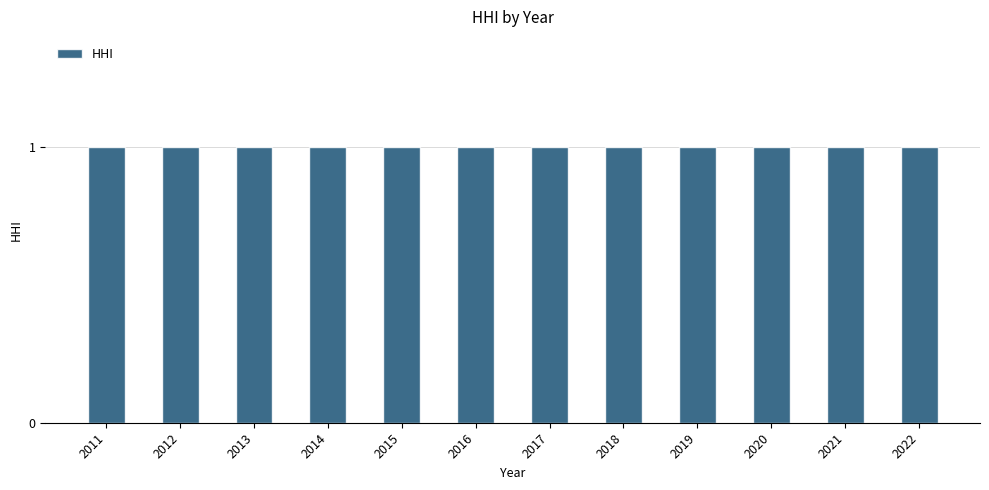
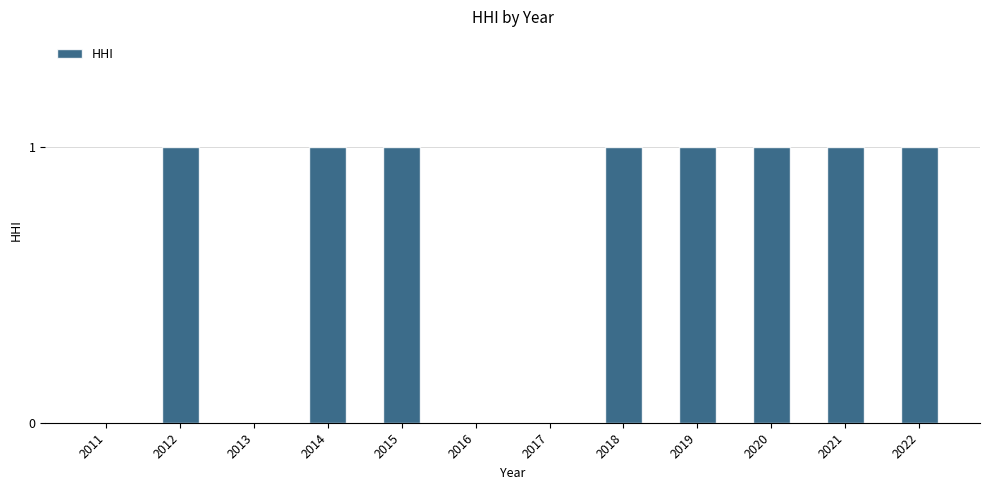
2011: 1 -> 0
2013: 1 -> 0
2016: 1 -> 0
2017: 1 -> 0
